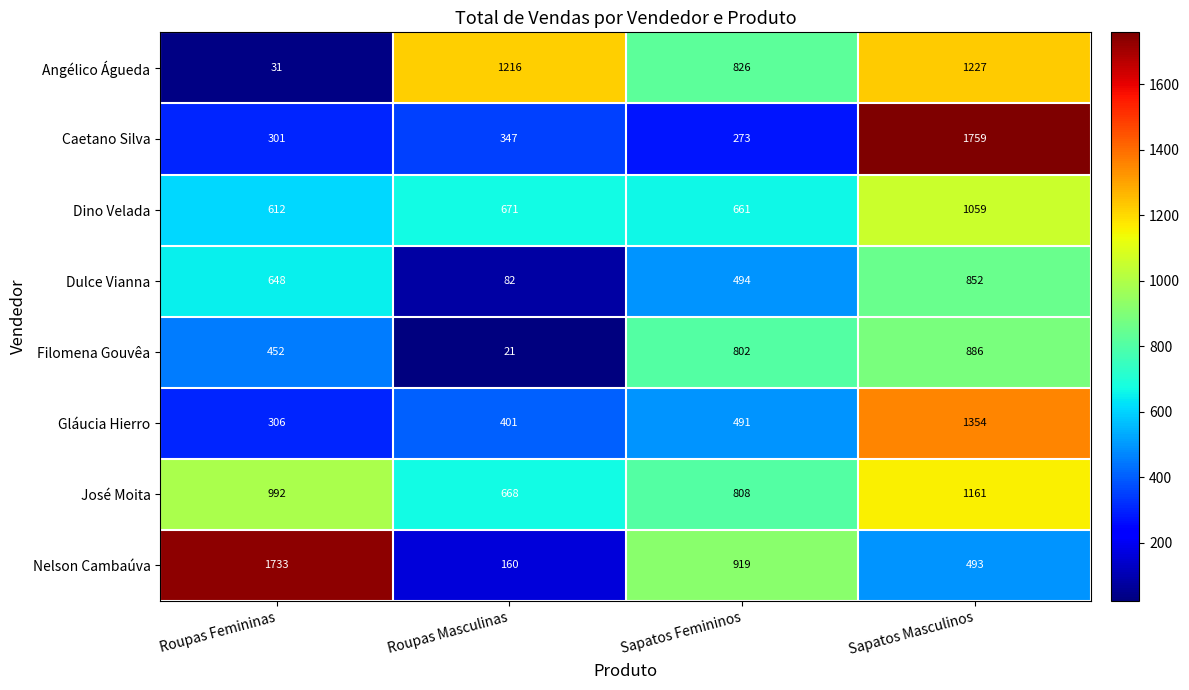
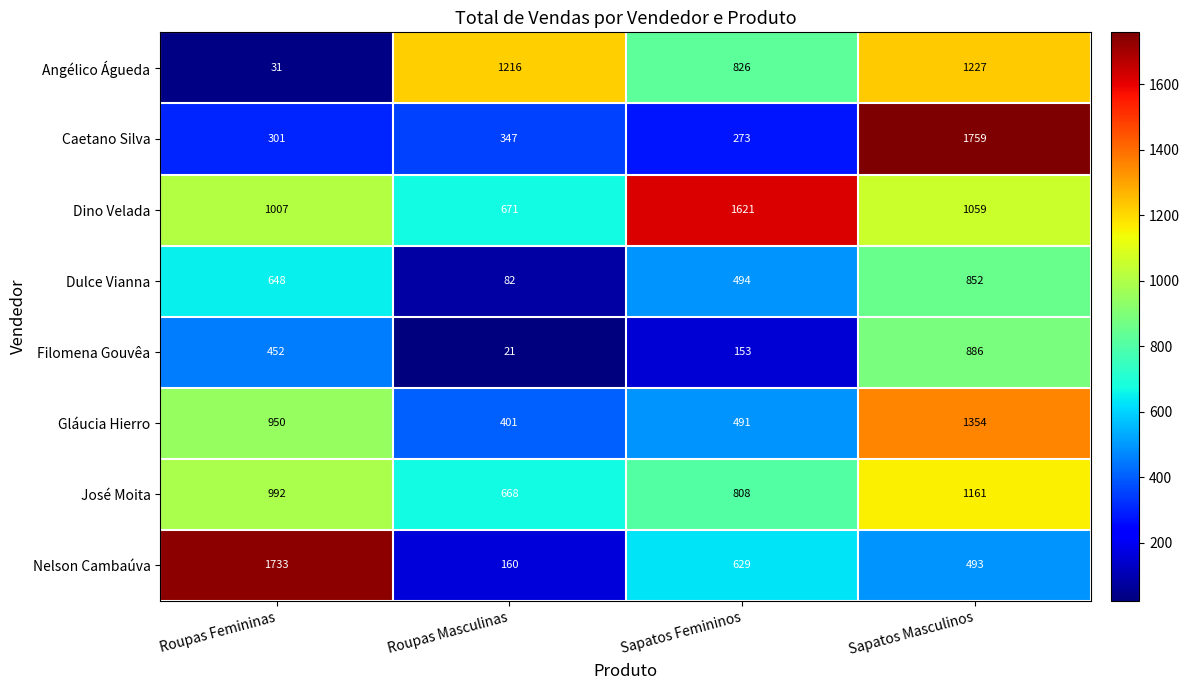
Dino Velada, Roupas Femininas: 612 -> 1007
Dino Velada, Sapatos Femininos: 661 -> 1621
Filomena Gouvêa, Sapatos Femininos: 802 -> 153
Gláucia Hierro, Roupas Femininas: 306 -> 950
Nelson Cambaúva, Sapatos Femininos: 919 -> 629
